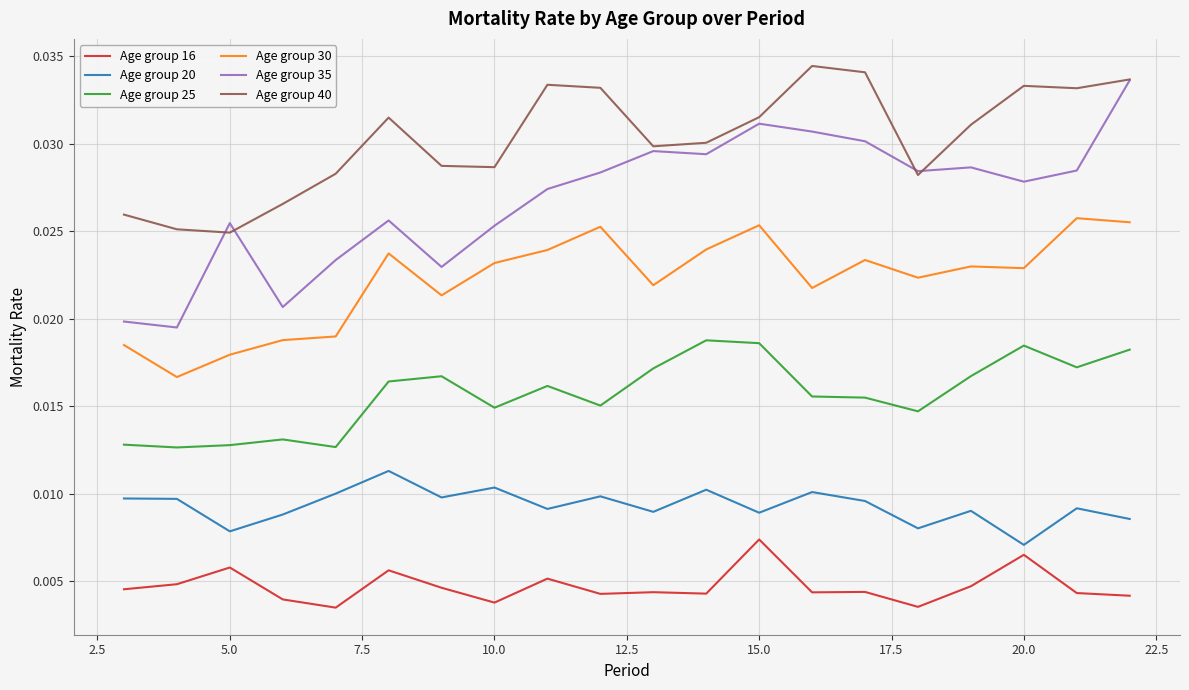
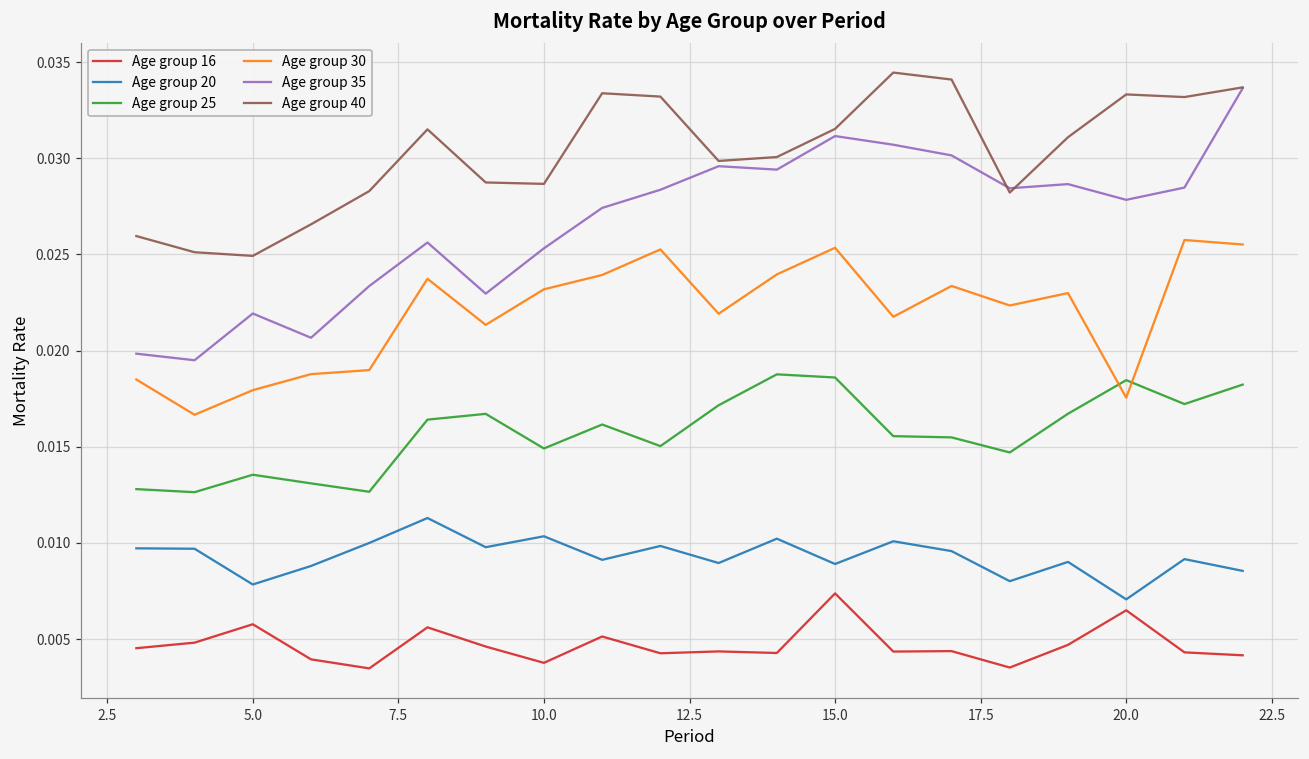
Age group 25, 5.0: 0.0128 -> 0.0135
Age group 35, 5.0: 0.0255 -> 0.0219
Age group 30, 20.0: 0.0229 -> 0.0175
